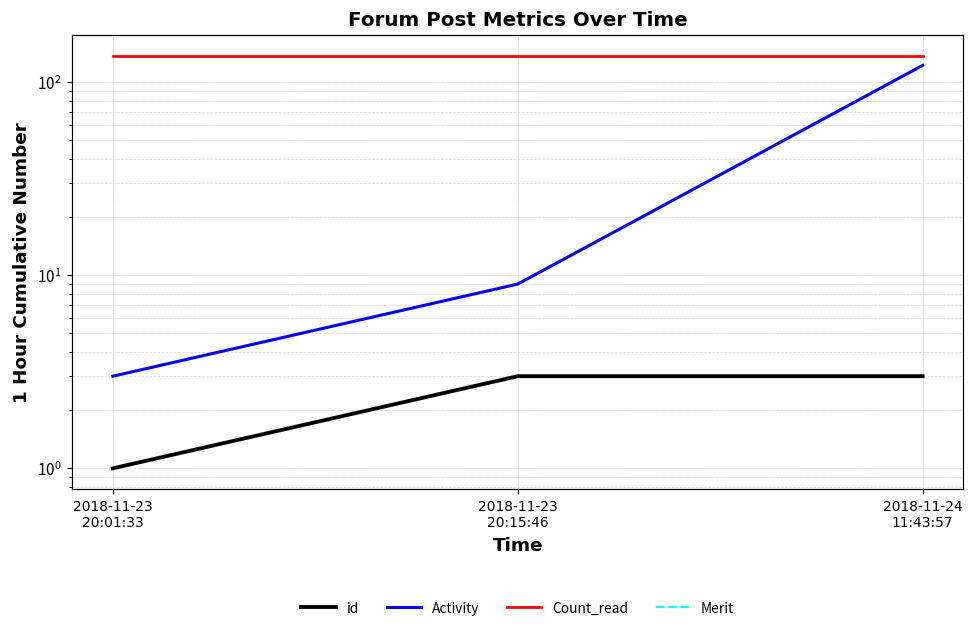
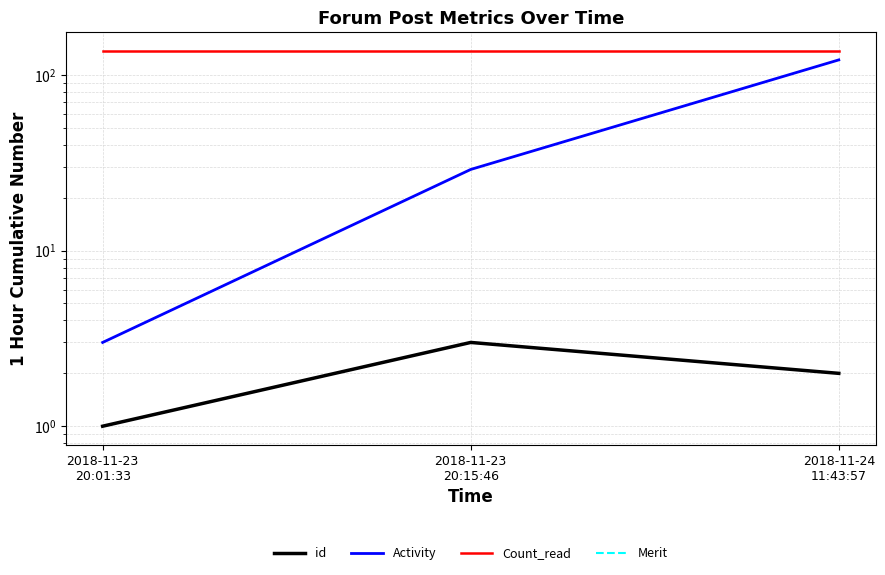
Activity, 2018-11-23 20:15:46: 9 -> 29
id, 2018-11-24 11:43:57: 3 -> 2
